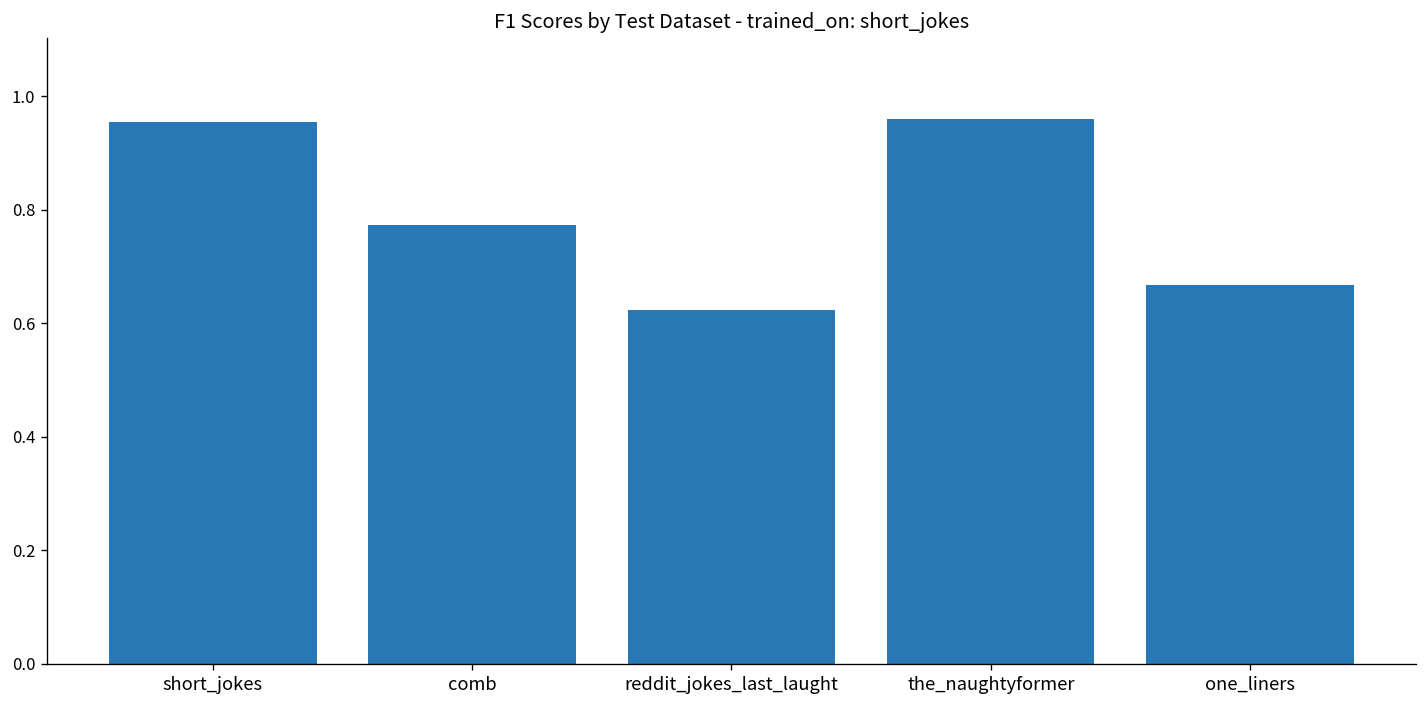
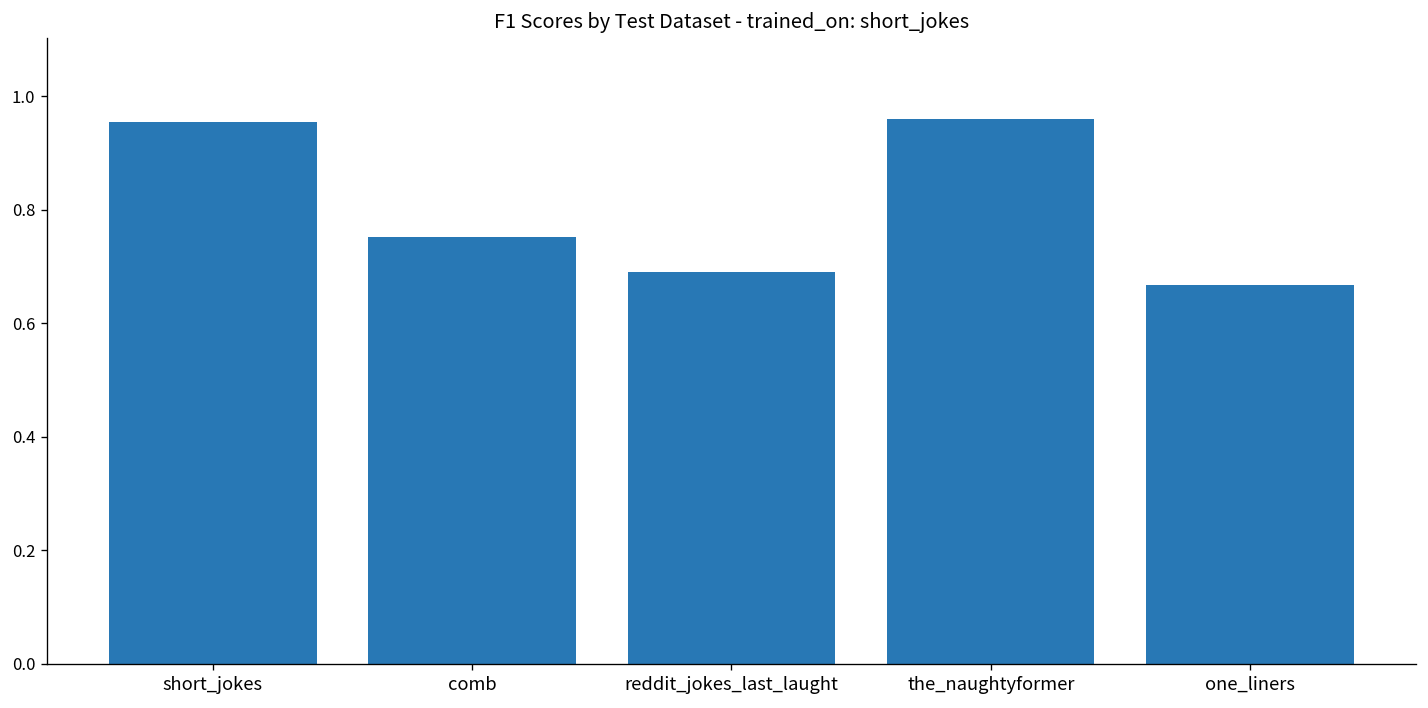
comb: 0.77 -> 0.75
reddit_jokes_last_laught: 0.62 -> 0.69
